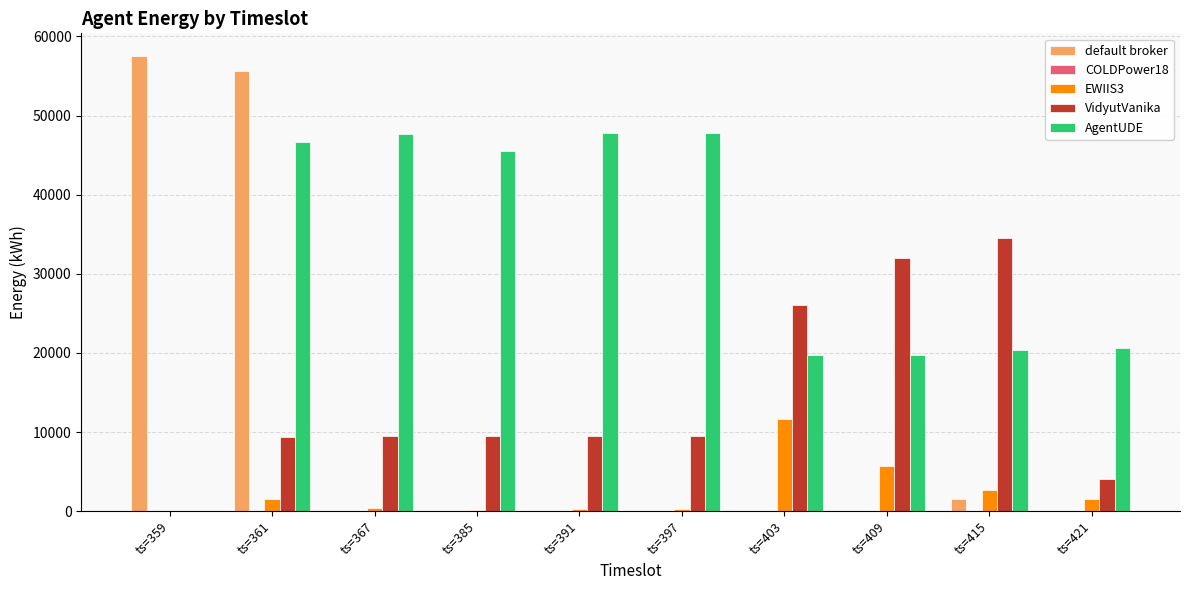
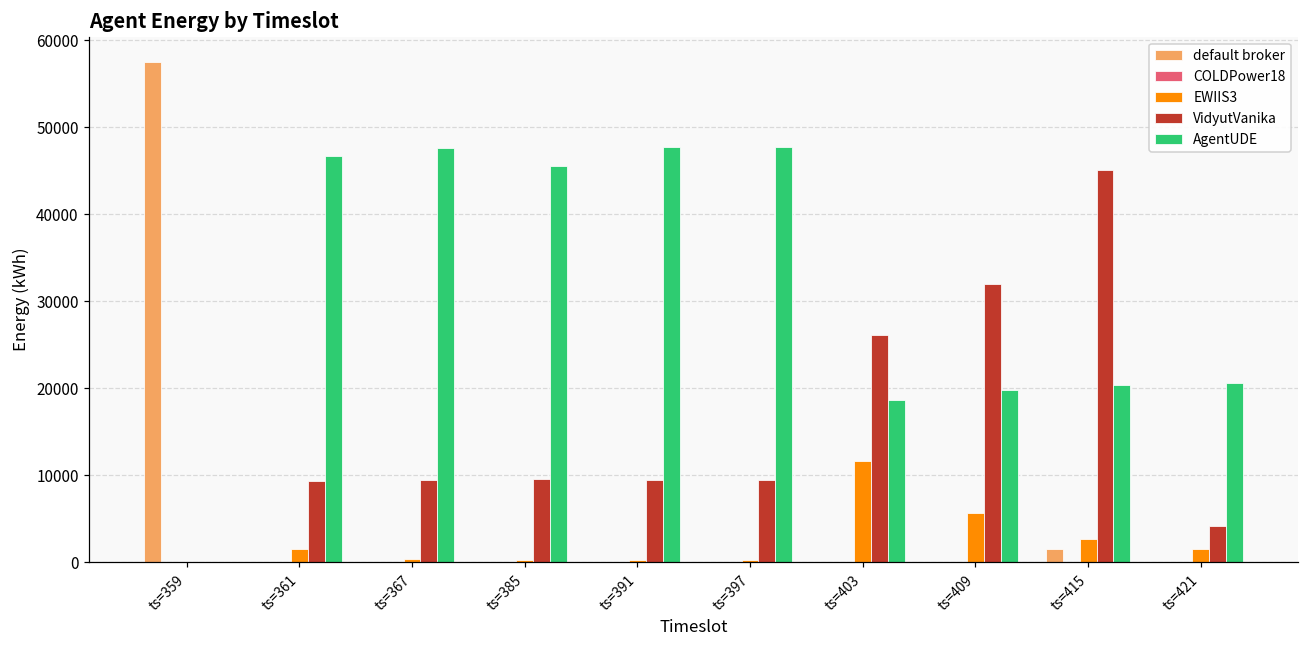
default broker, ts=361: 56000 -> 0
AgentUDE, ts=403: 20000 -> 19000
VidyutVanika, ts=415: 34000 -> 45000
